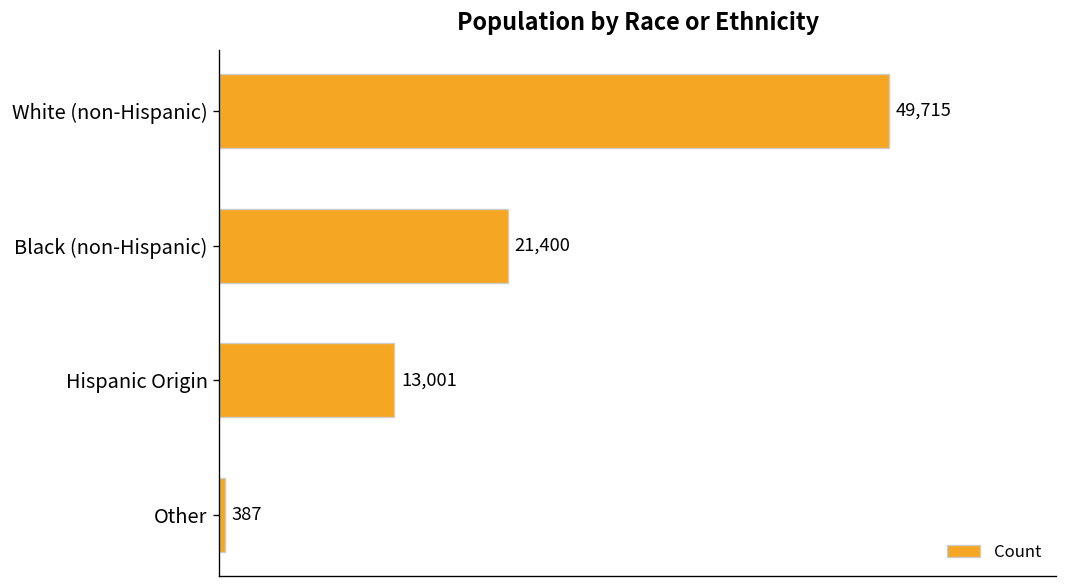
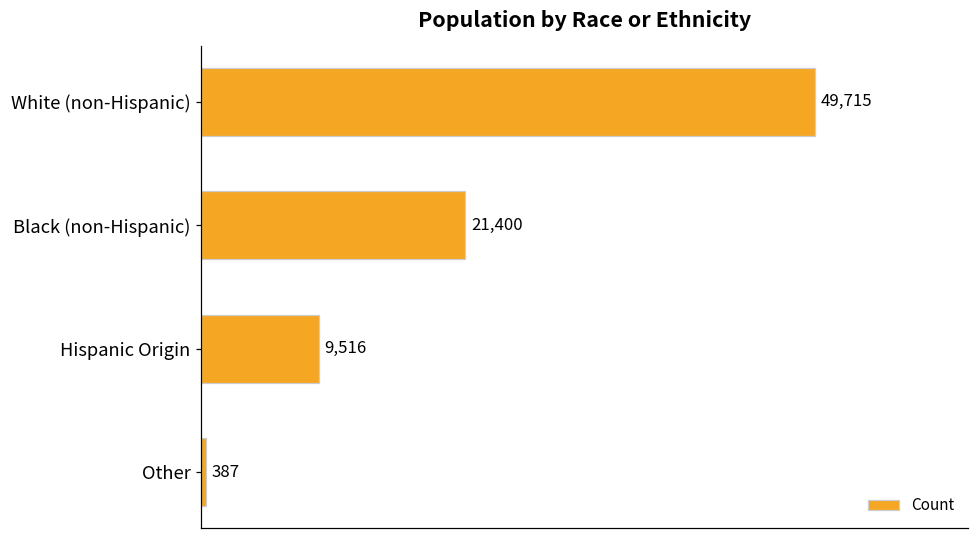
Hispanic Origin: 13,001 -> 9,516
